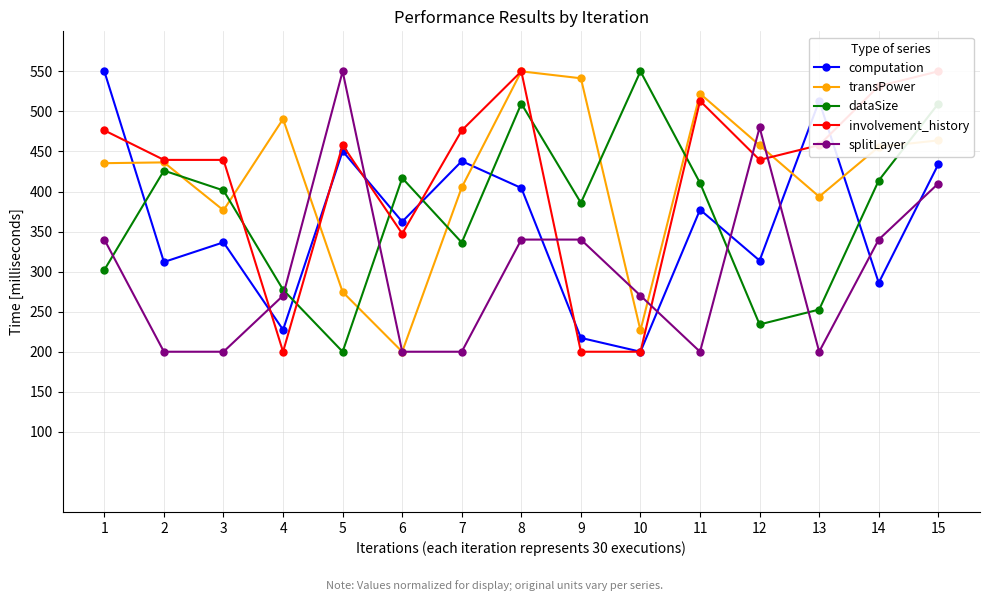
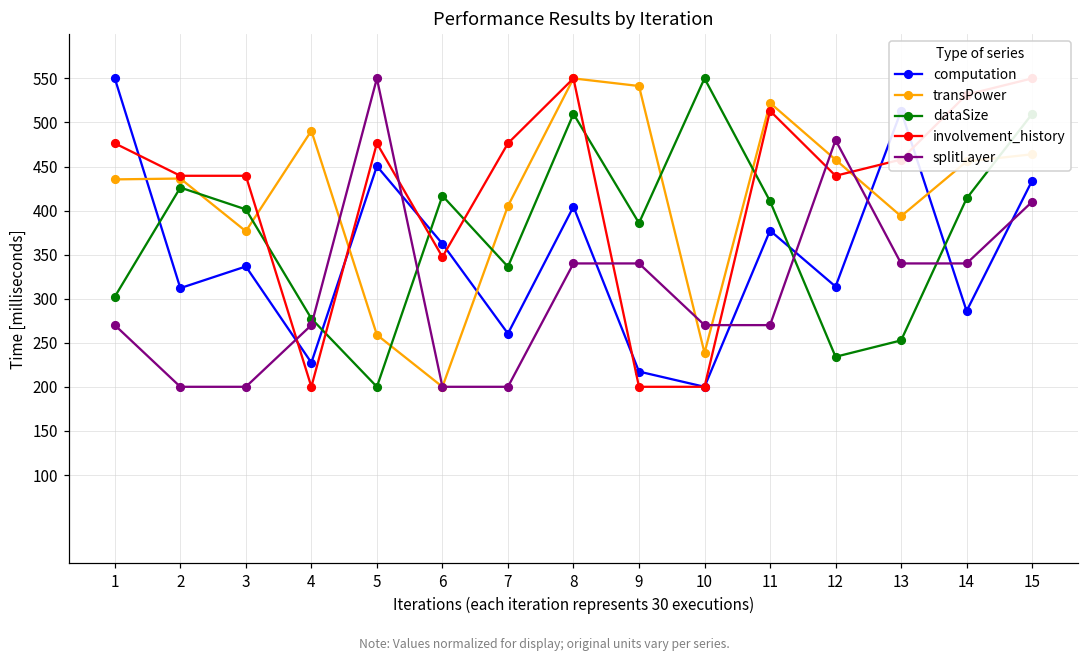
splitLayer, 1: 340 -> 270
transPower, 5: 270 -> 260
involvement_history, 5: 460 -> 480
computation, 7: 440 -> 260
transPower, 10: 230 -> 240
splitLayer, 11: 200 -> 270
splitLayer, 13: 200 -> 340
